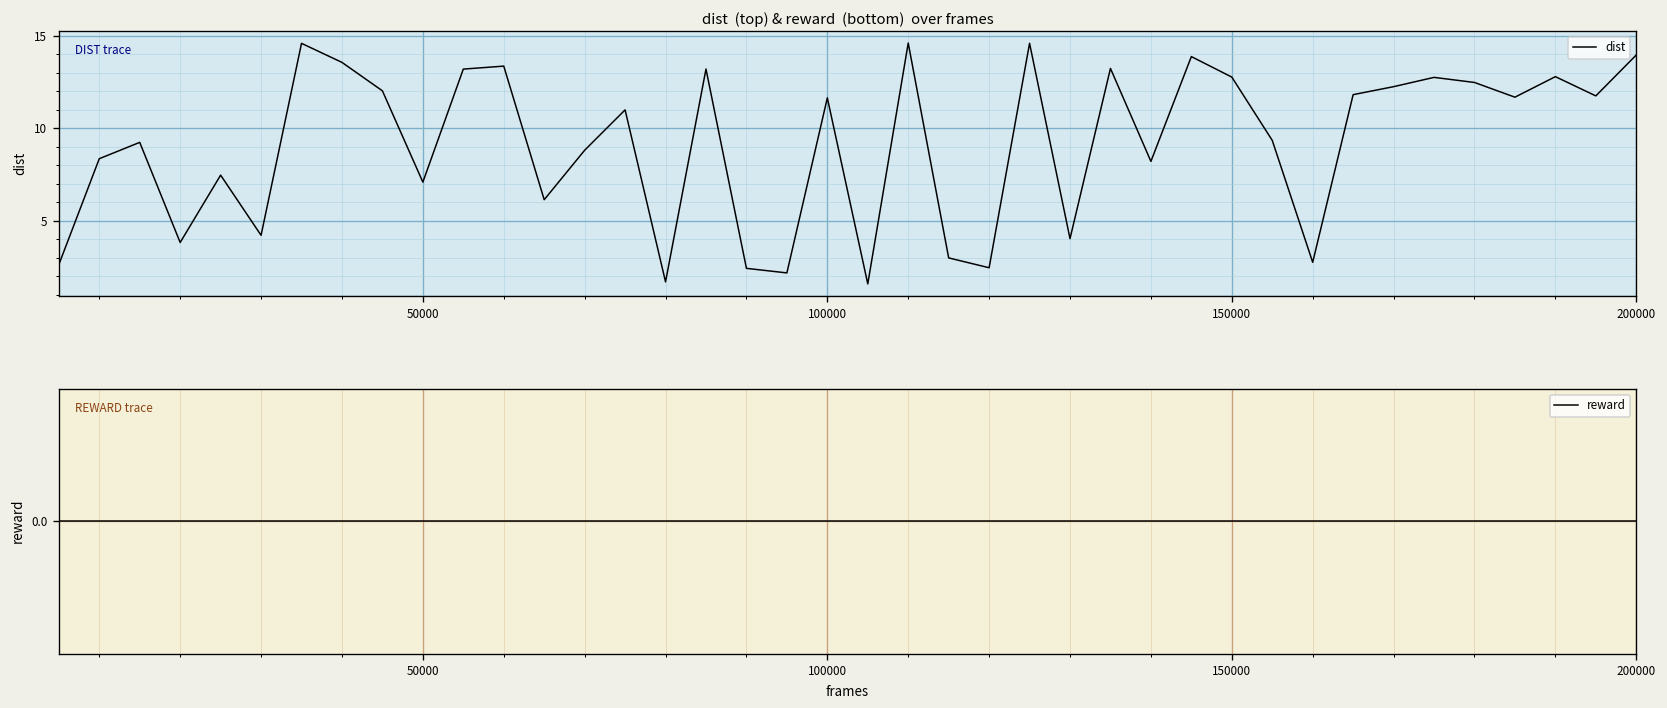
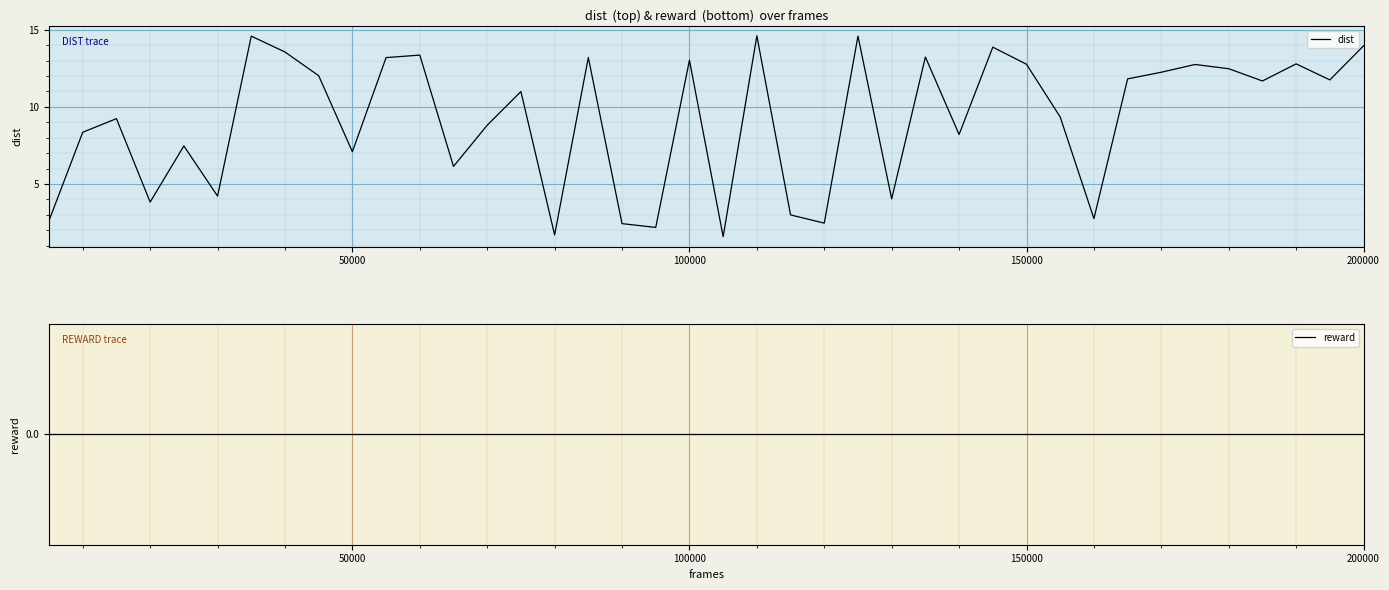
dist (top) & reward (bottom) over frames, 100000: 11.6 -> 13.0
